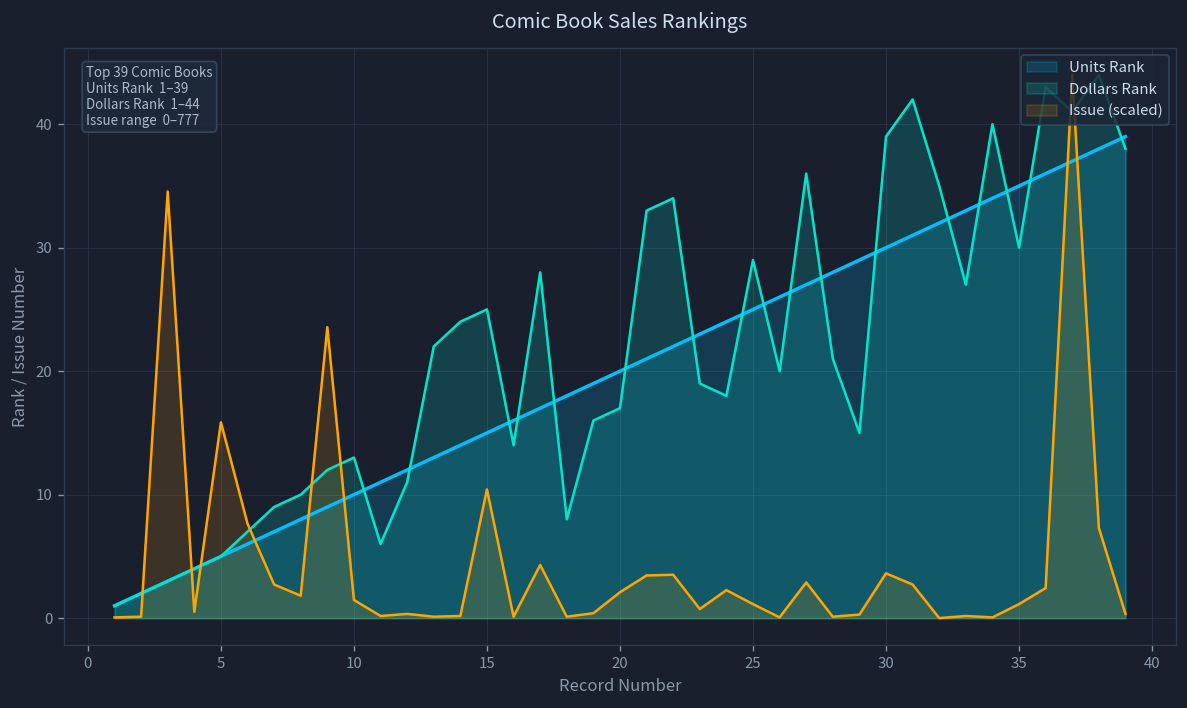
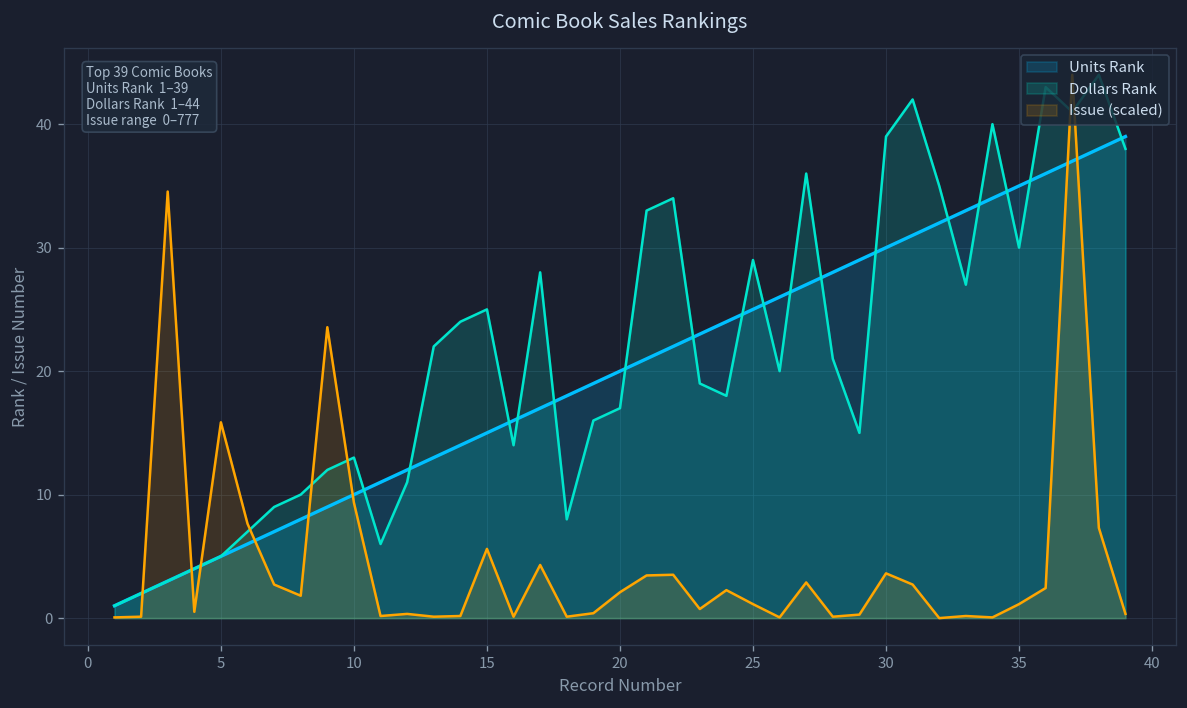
Issue (scaled), 10: 1.5 -> 9.3
Issue (scaled), 15: 10.4 -> 5.6
